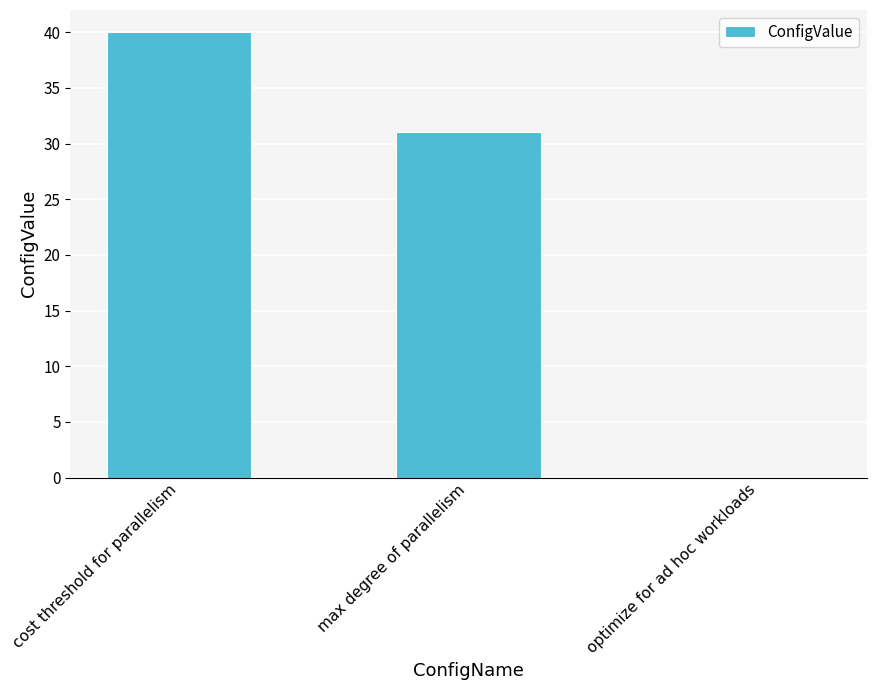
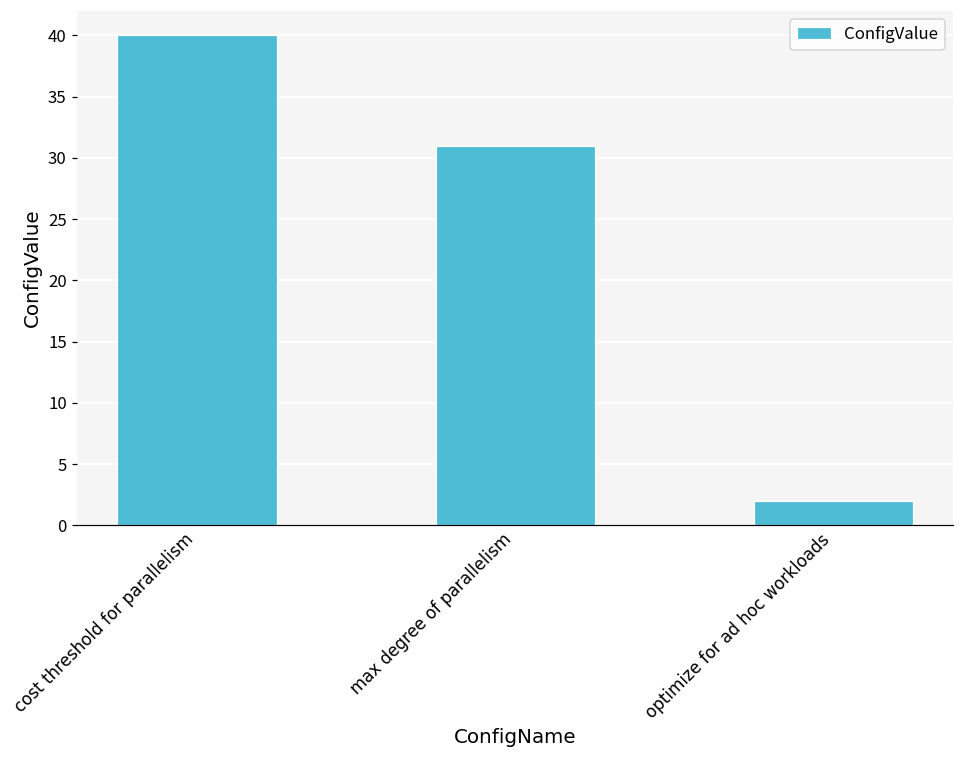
optimize for ad hoc workloads: 0 -> 2
